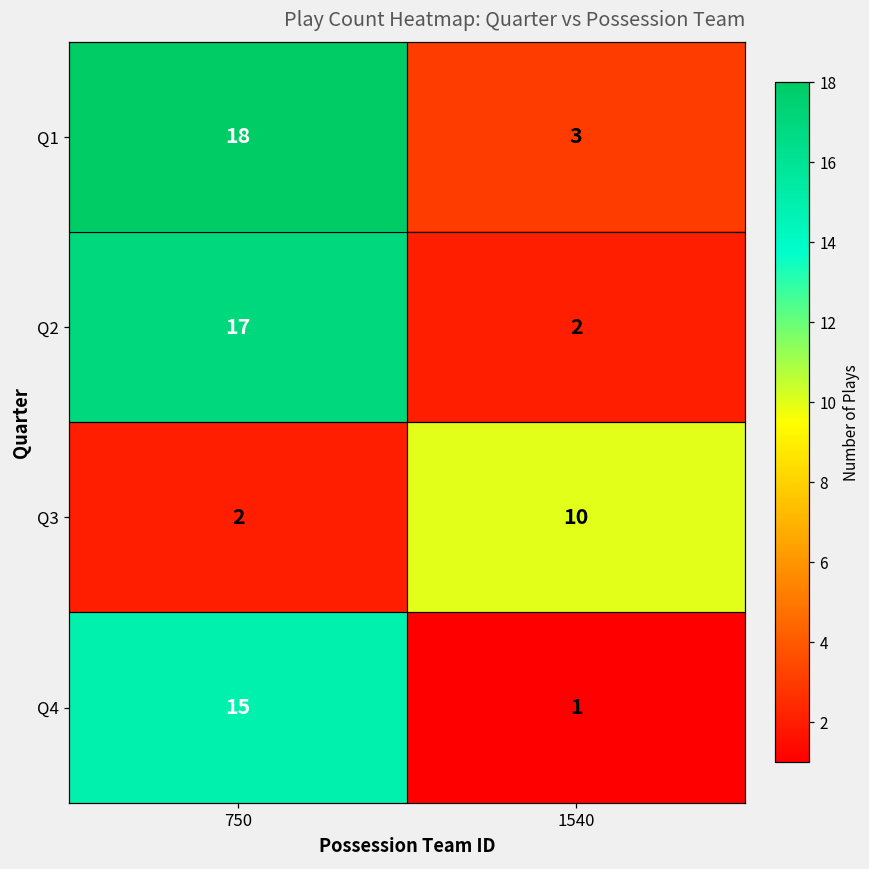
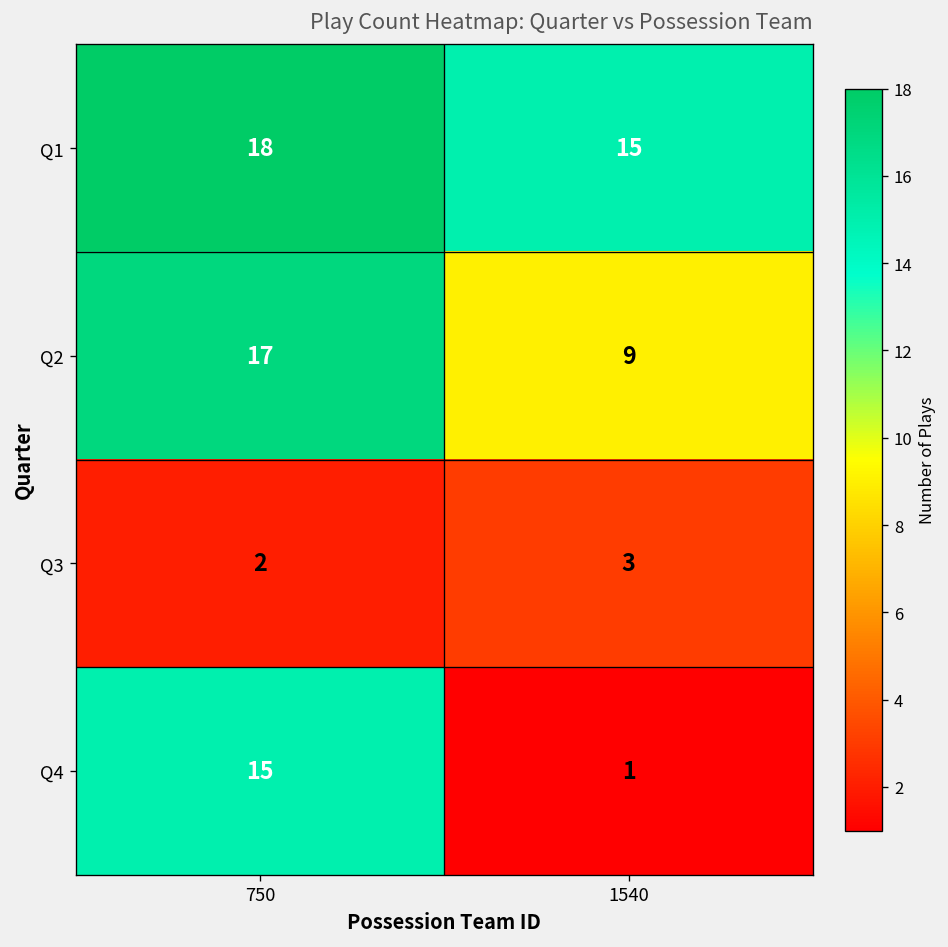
Q1, 1540: 3 -> 15
Q2, 1540: 2 -> 9
Q3, 1540: 10 -> 3
